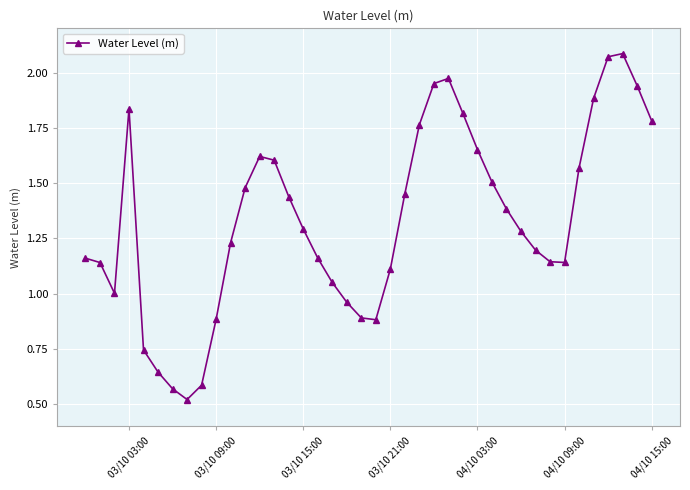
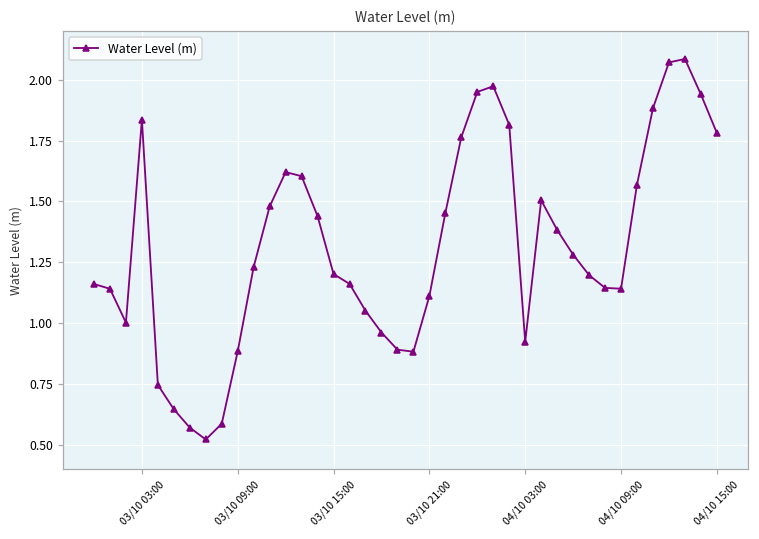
03/10 15:00: 1.29 -> 1.20
04/10 03:00: 1.65 -> 0.92
